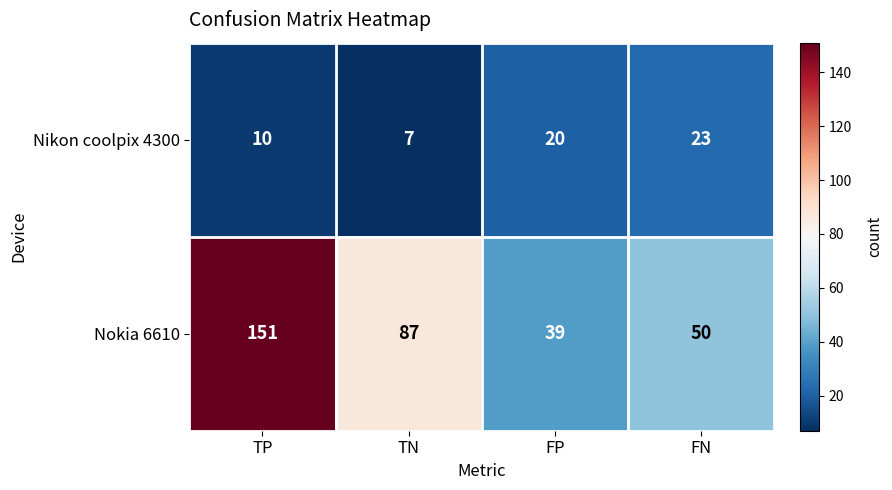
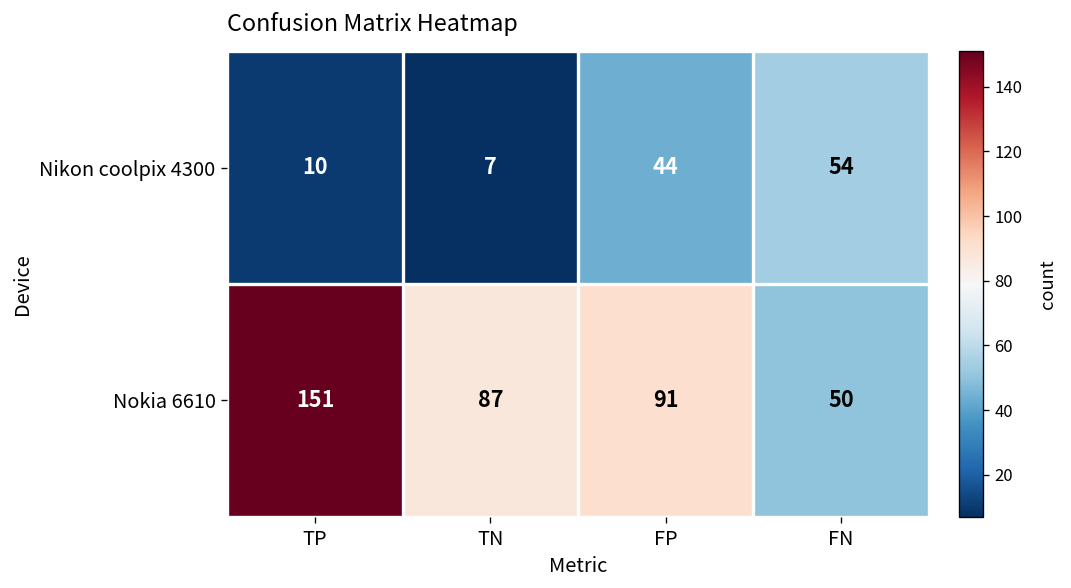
Nikon coolpix 4300, FP: 20 -> 44
Nikon coolpix 4300, FN: 23 -> 54
Nokia 6610, FP: 39 -> 91
